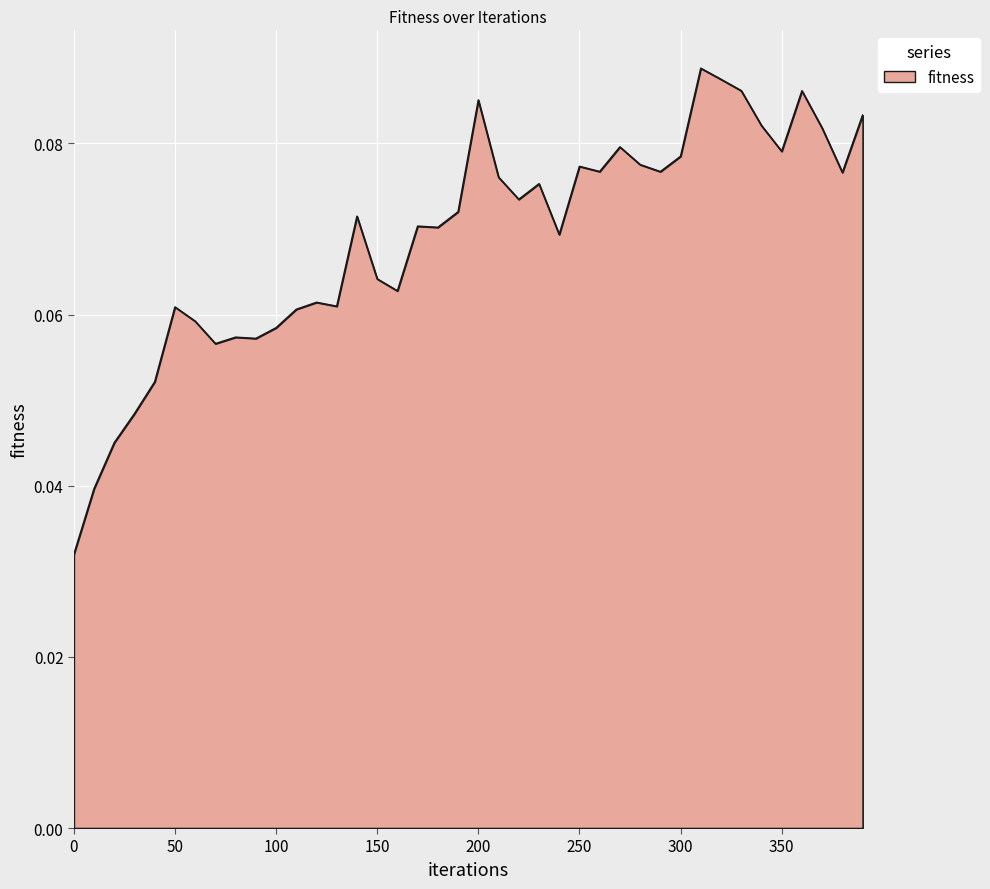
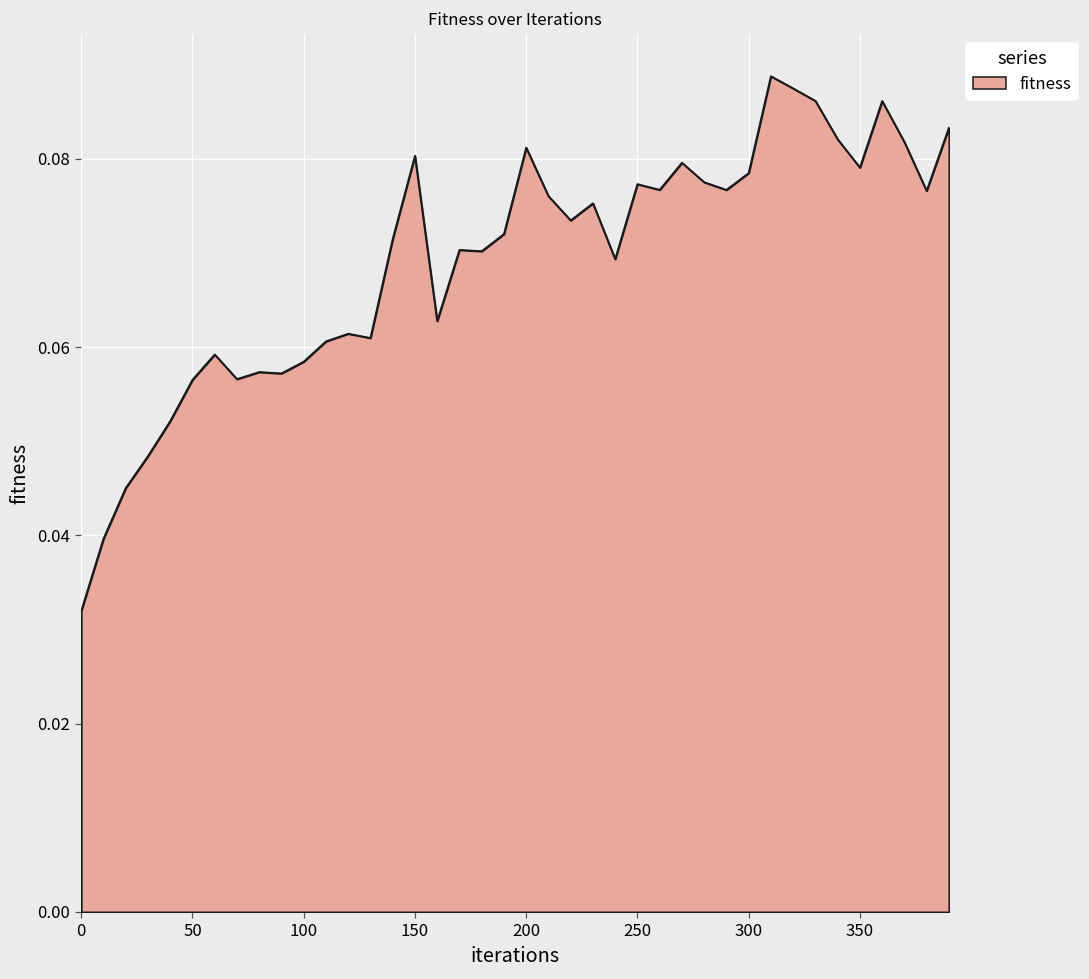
50: 0.061 -> 0.057
150: 0.064 -> 0.080
200: 0.085 -> 0.081
